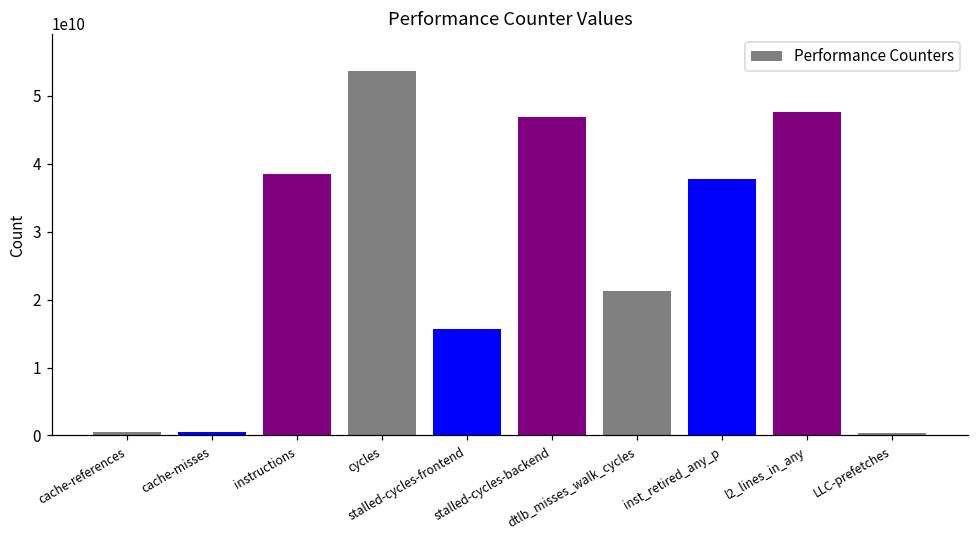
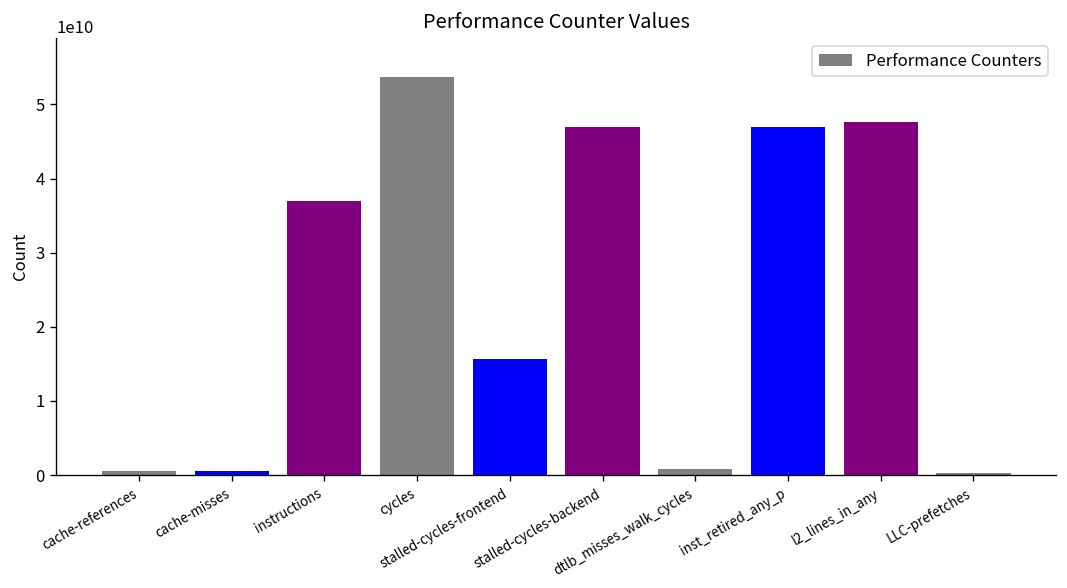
instructions: 38000000000 -> 37000000000
dtlb_misses_walk_cycles: 21000000000 -> 1000000000
inst_retired_any_p: 38000000000 -> 47000000000
